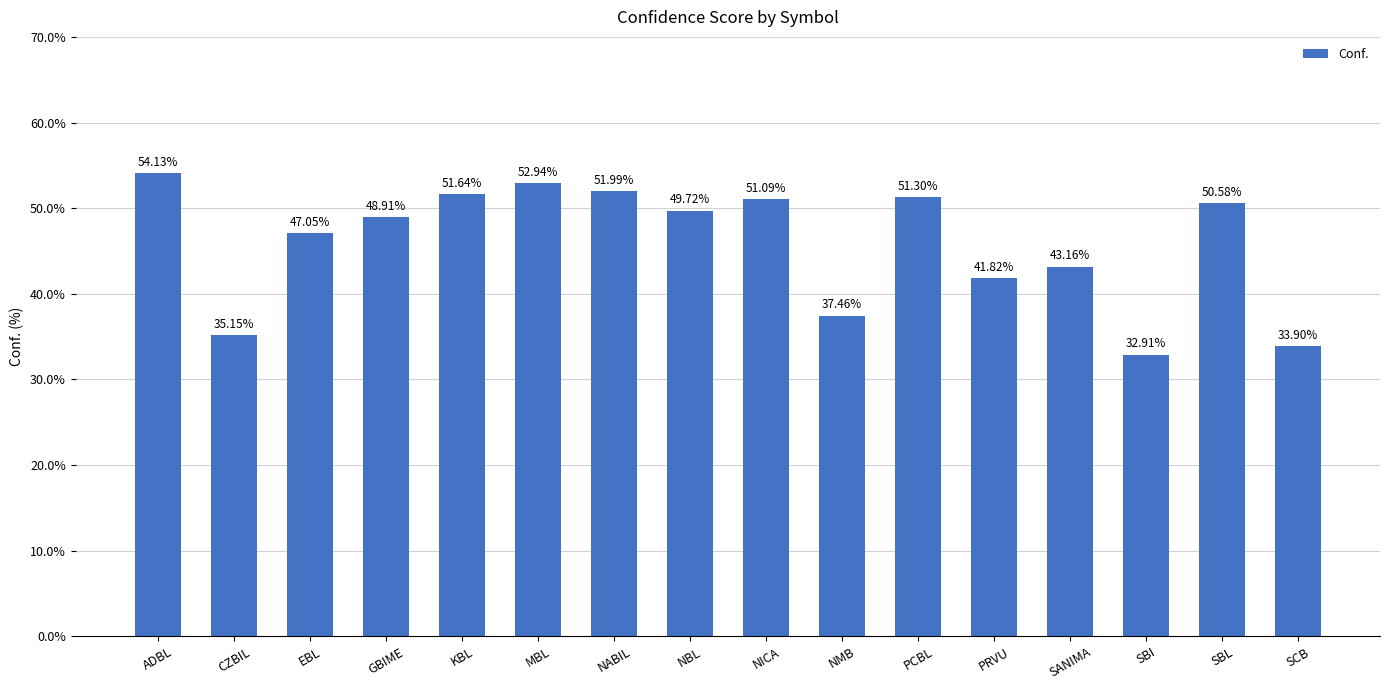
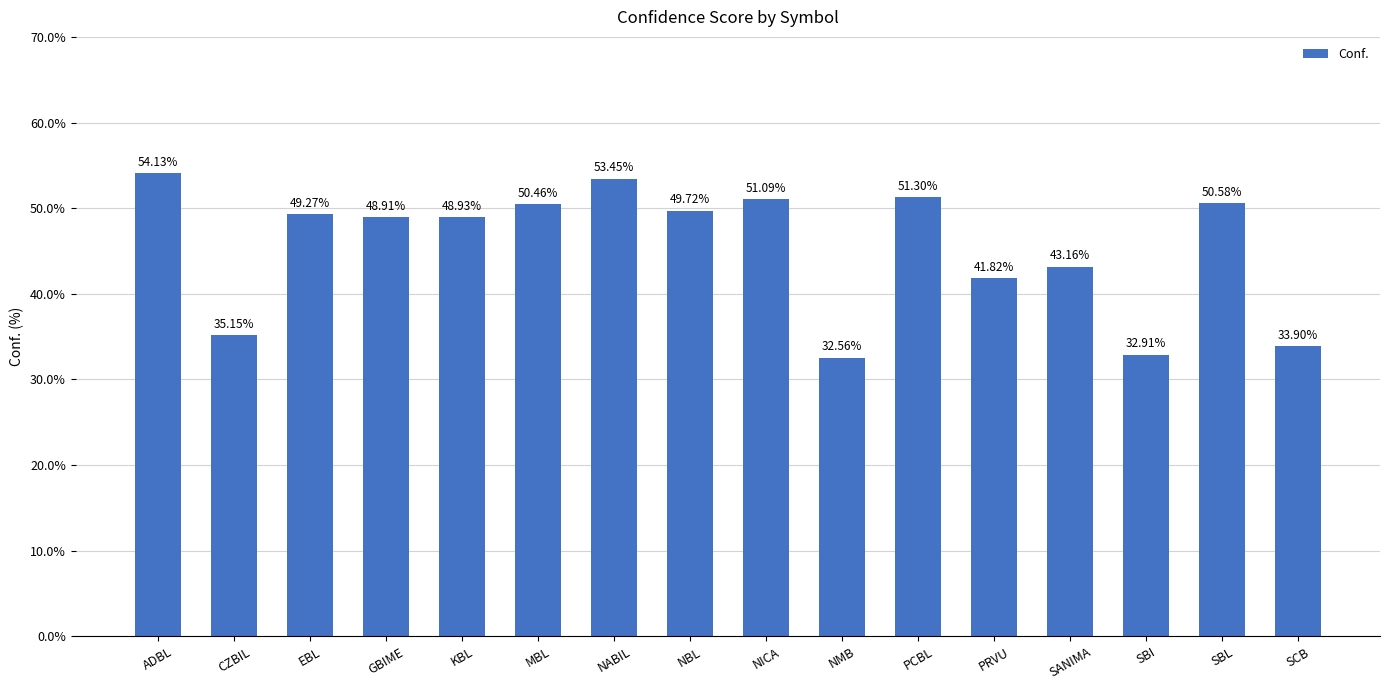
EBL: 47.05% -> 49.27%
KBL: 51.64% -> 48.93%
MBL: 52.94% -> 50.46%
NABIL: 51.99% -> 53.45%
NMB: 37.46% -> 32.56%
